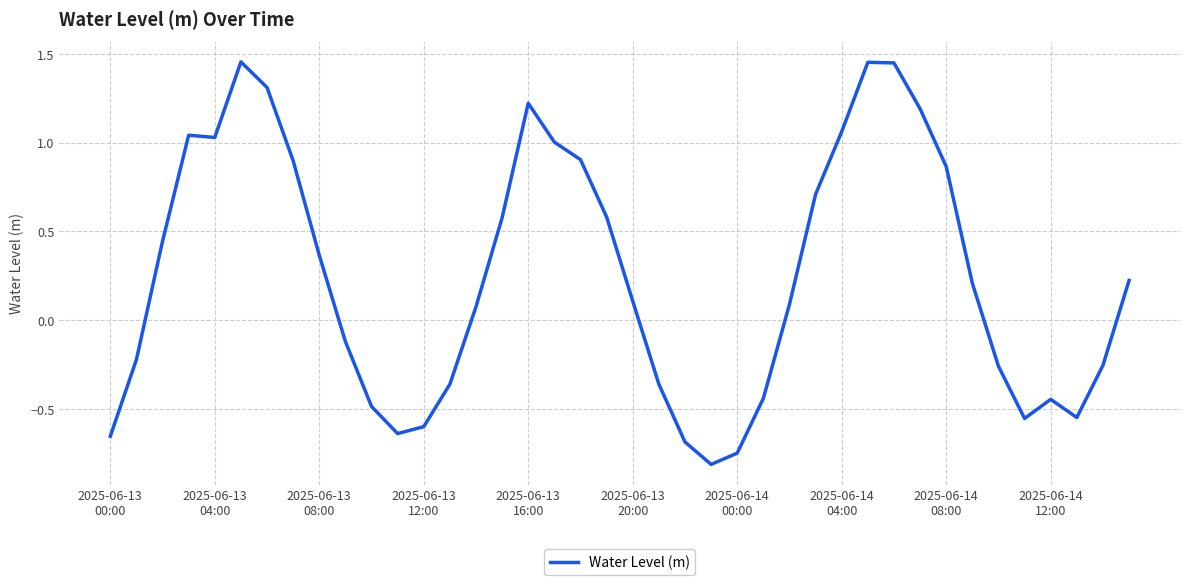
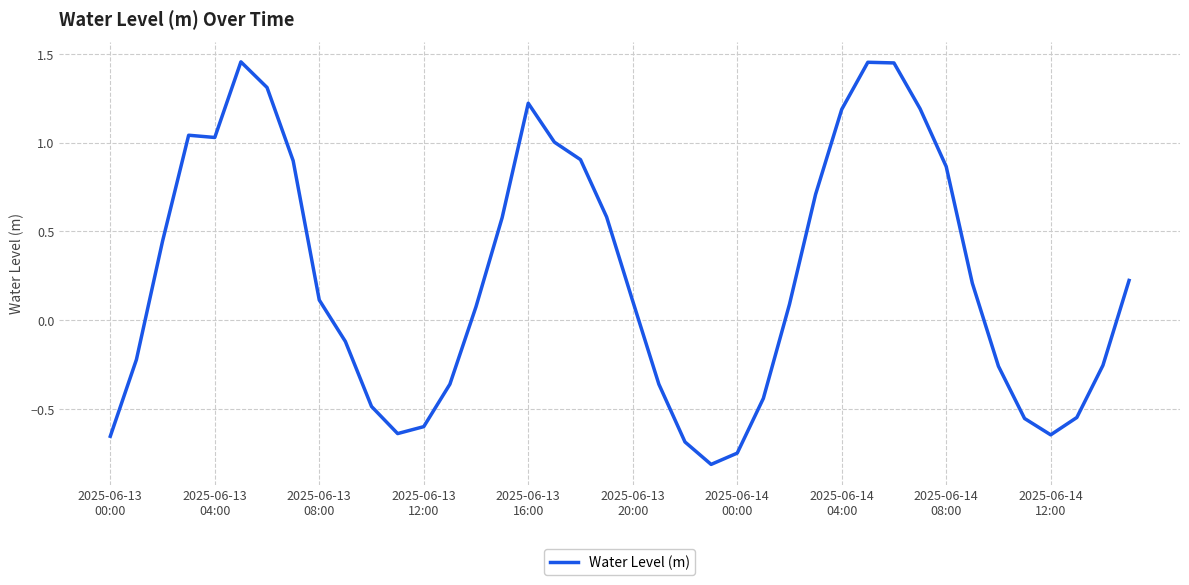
2025-06-13 08:00: 0.37 -> 0.11
2025-06-14 04:00: 1.06 -> 1.19
2025-06-14 12:00: -0.45 -> -0.65
